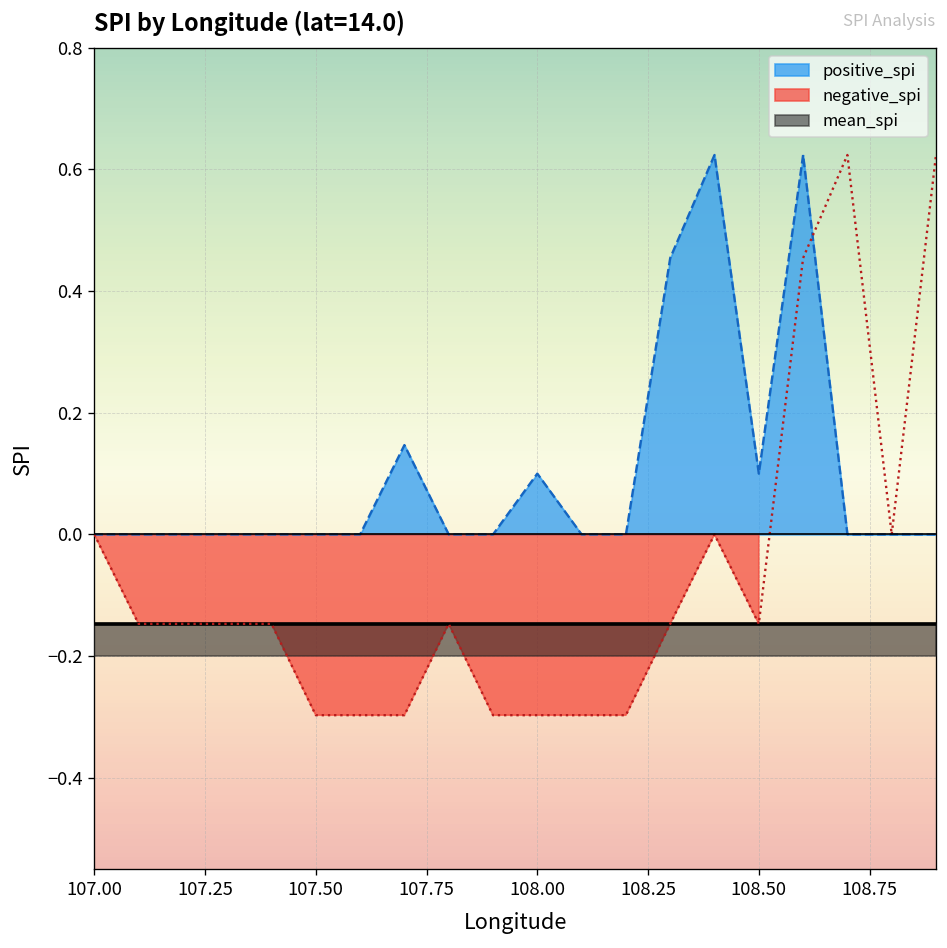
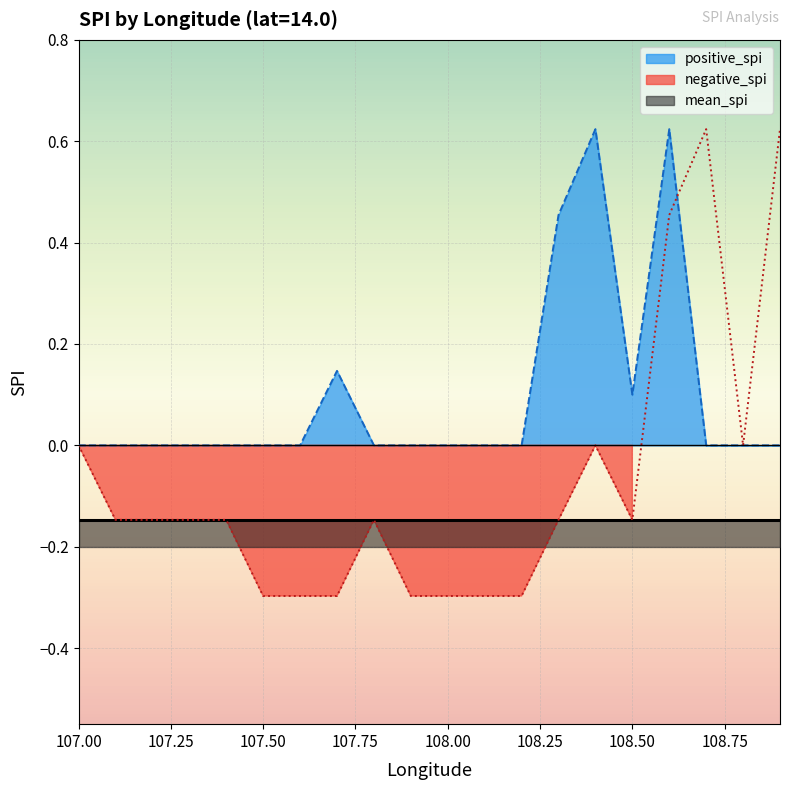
positive_spi, 108.00: 0.1 -> 0.0
